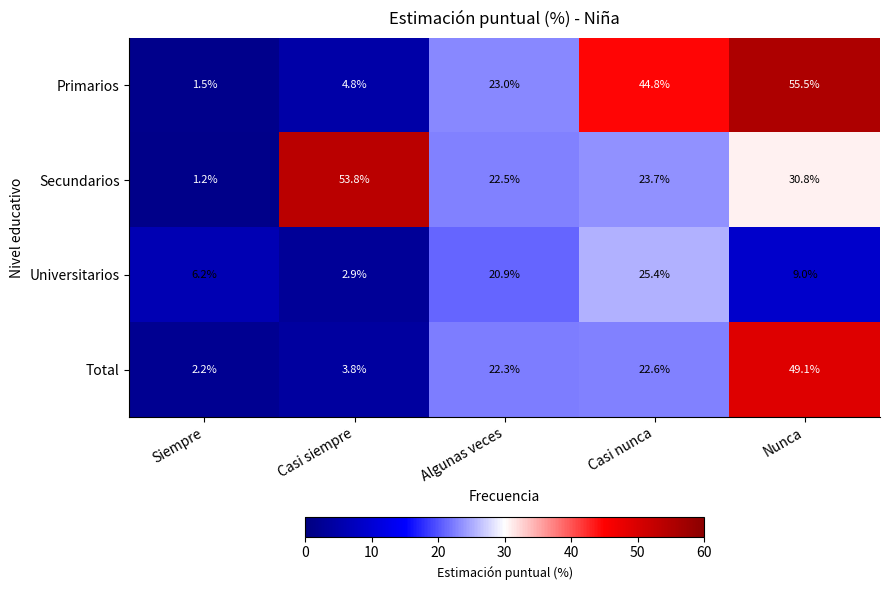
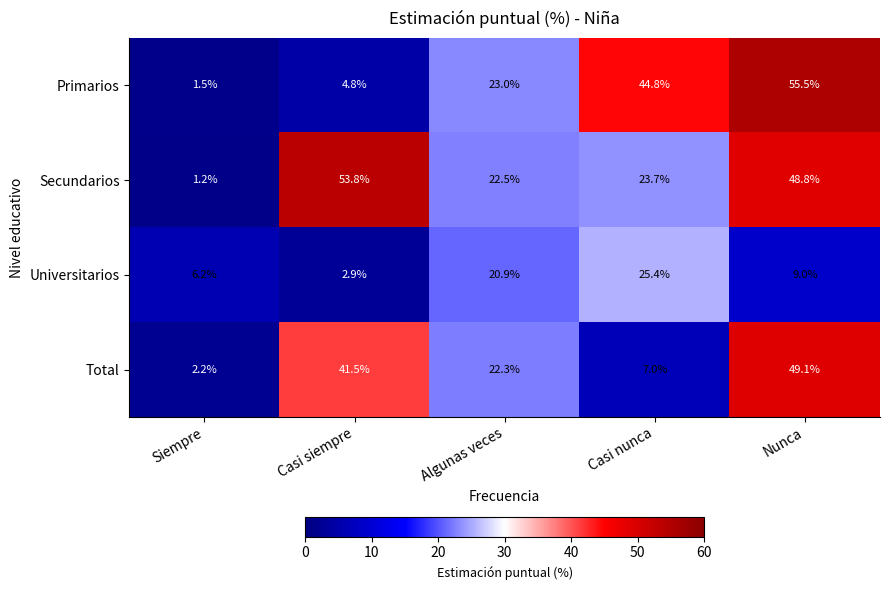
Secundarios, Nunca: 30.8% -> 48.8%
Total, Casi siempre: 3.8% -> 41.5%
Total, Casi nunca: 22.6% -> 7.0%
